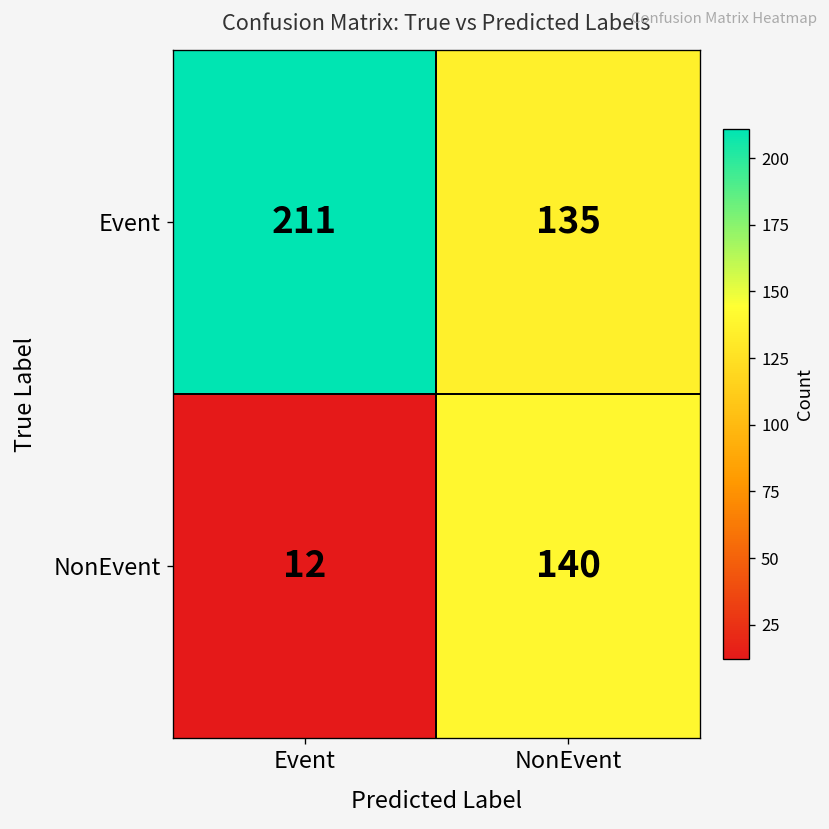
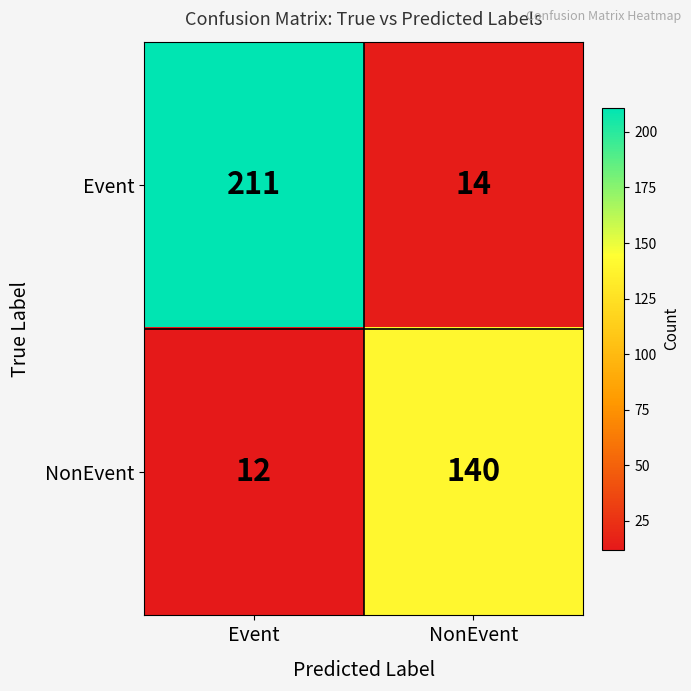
Event, NonEvent: 135 -> 14
